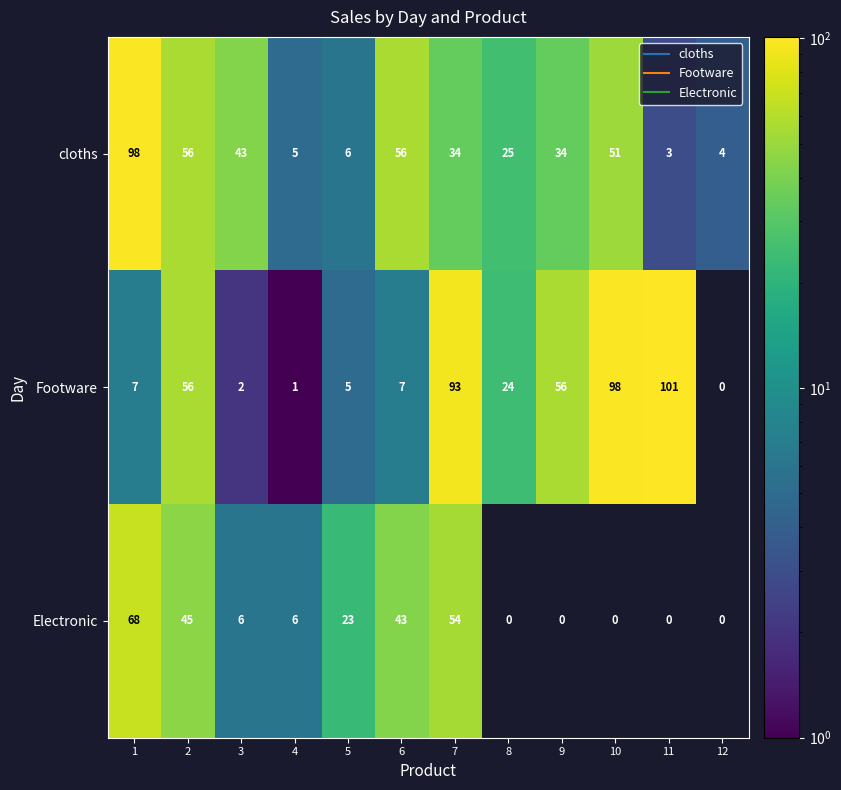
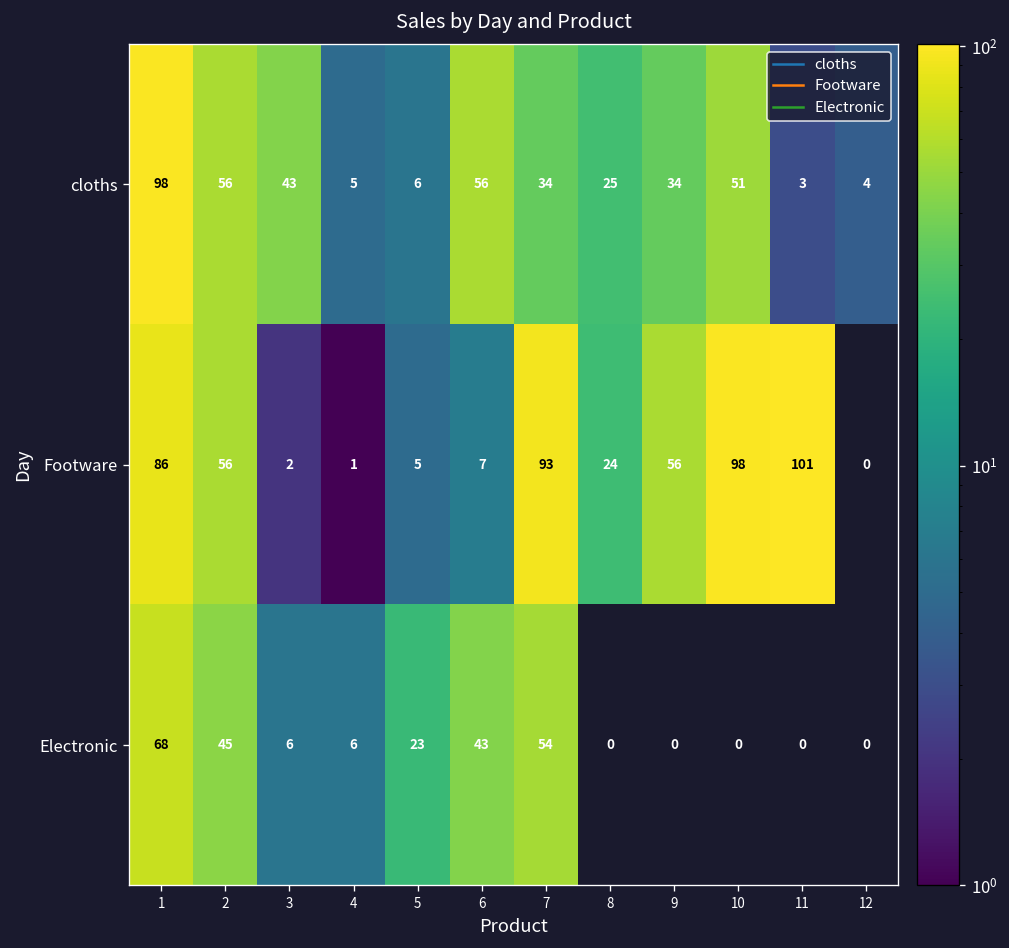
Footware, 1: 7 -> 86
